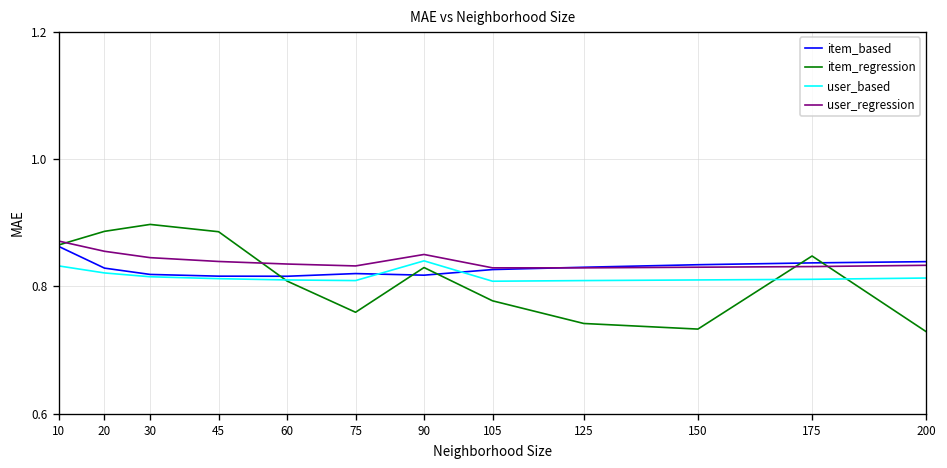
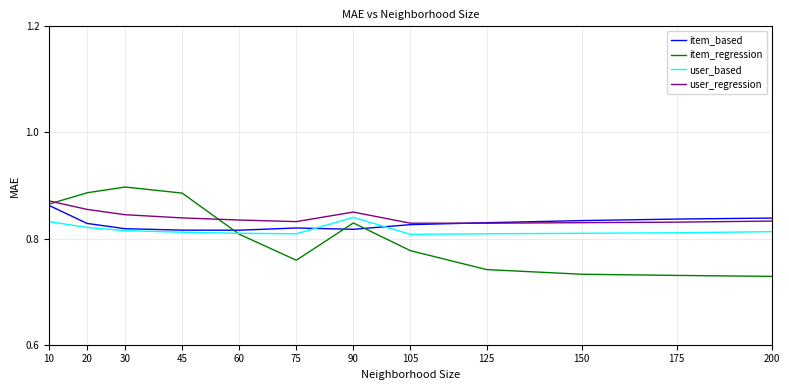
item_regression, 175: 0.85 -> 0.73
